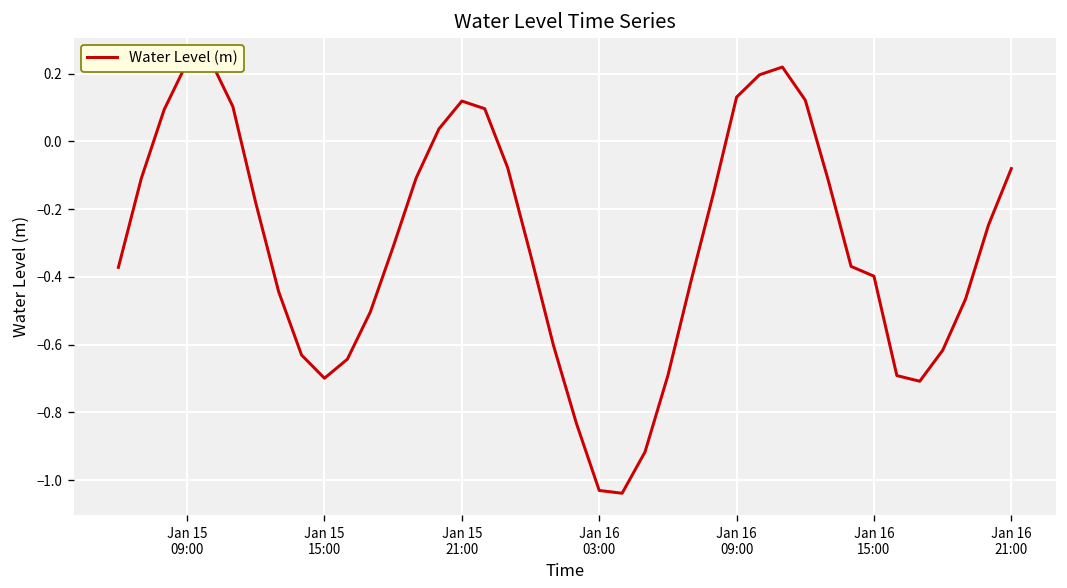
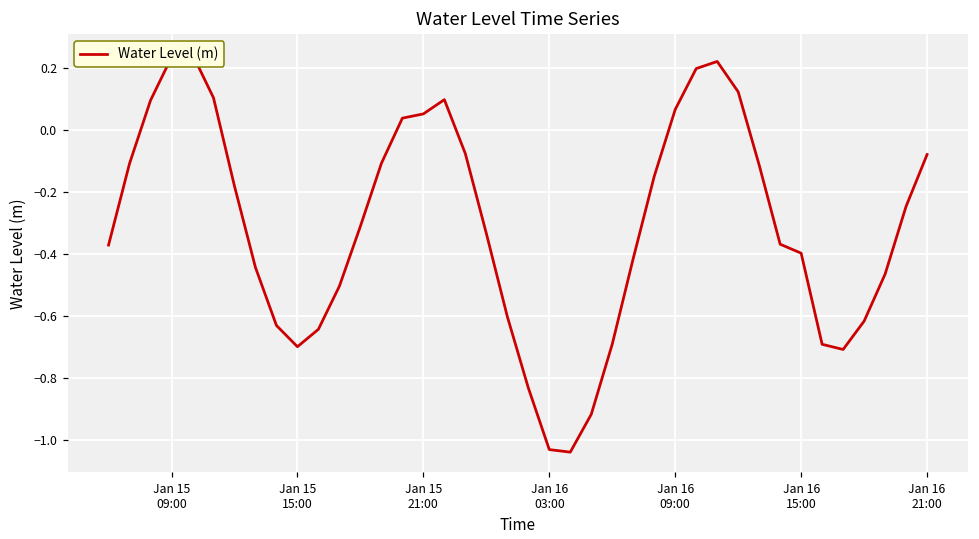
Jan 15 21:00: 0.12 -> 0.05
Jan 16 09:00: 0.13 -> 0.07
